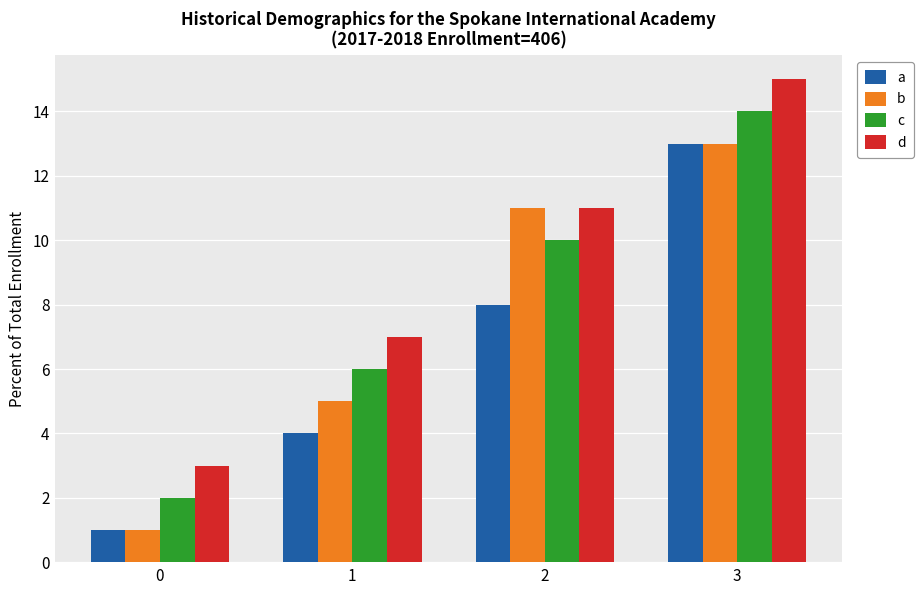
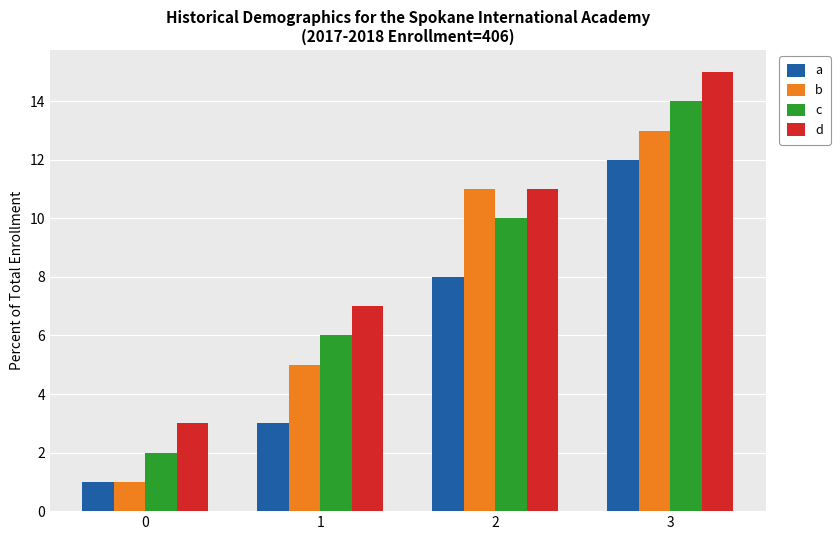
a, 1: 4 -> 3
a, 3: 13 -> 12
